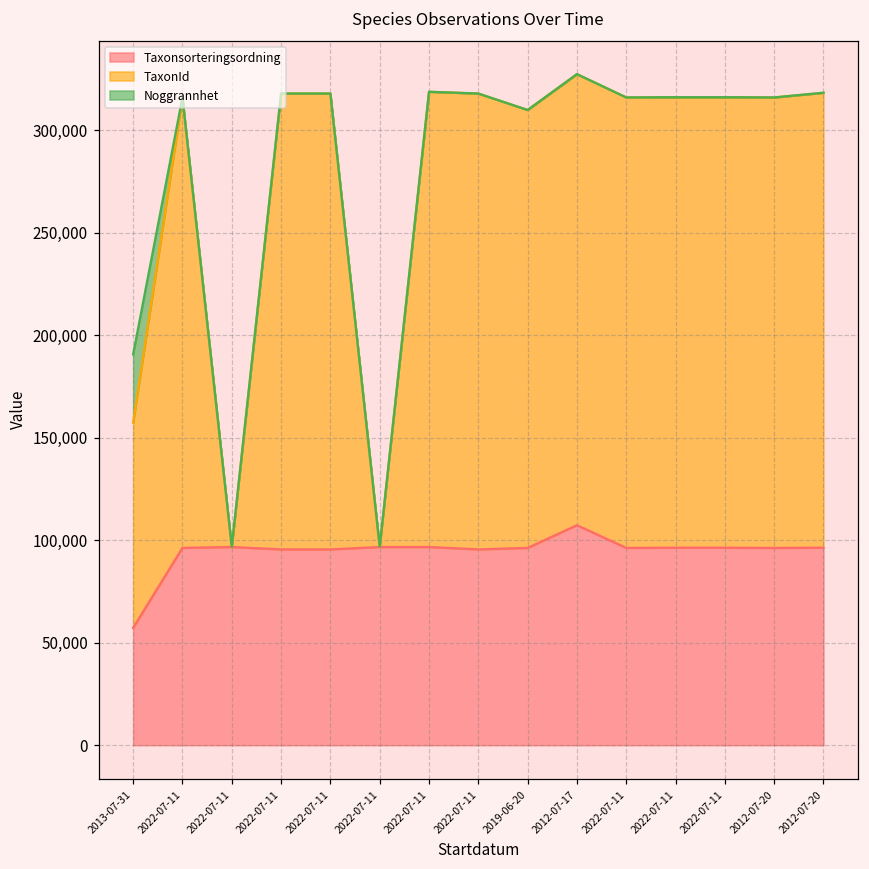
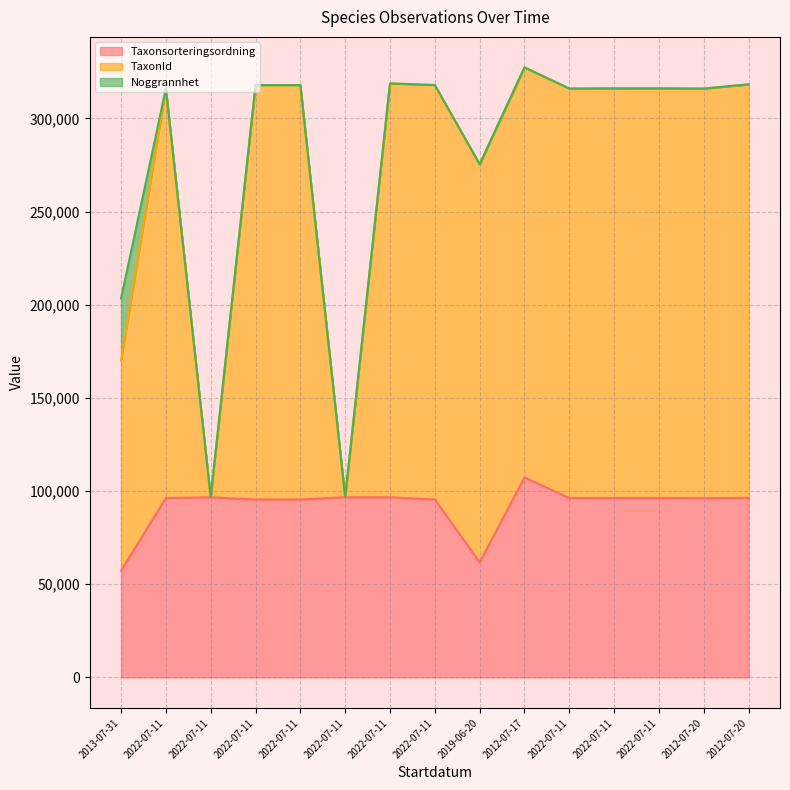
TaxonId, 2013-07-31: 100,000 -> 113,000
Taxonsorteringsordning, 2019-06-20: 96,000 -> 62,000
